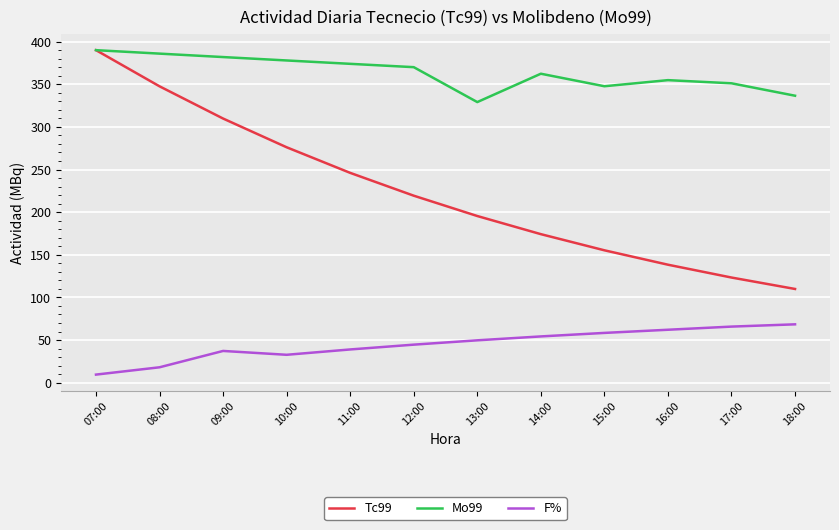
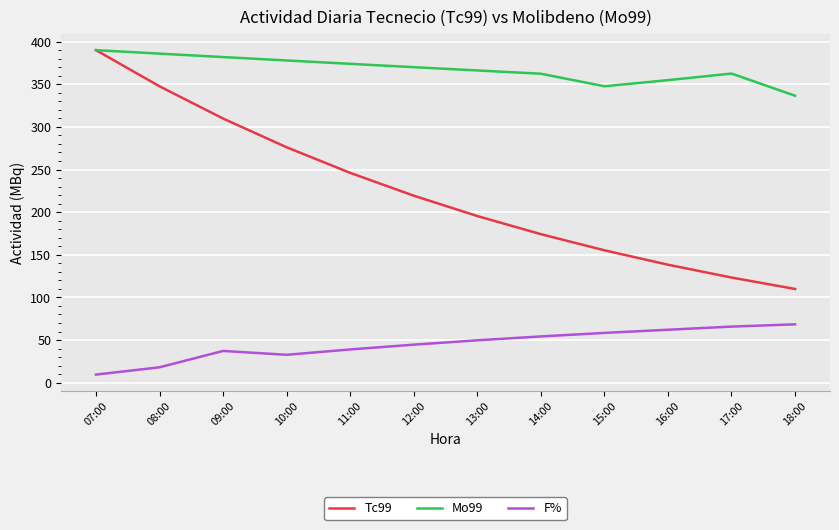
Mo99, 13:00: 330 -> 370
Mo99, 17:00: 350 -> 360
